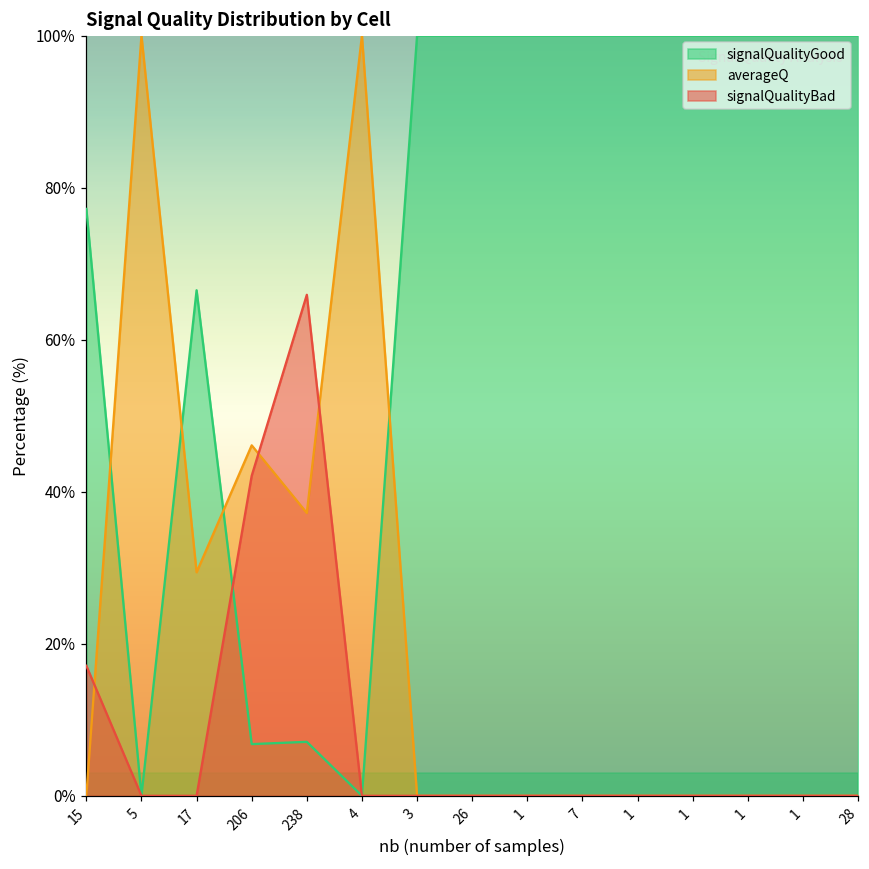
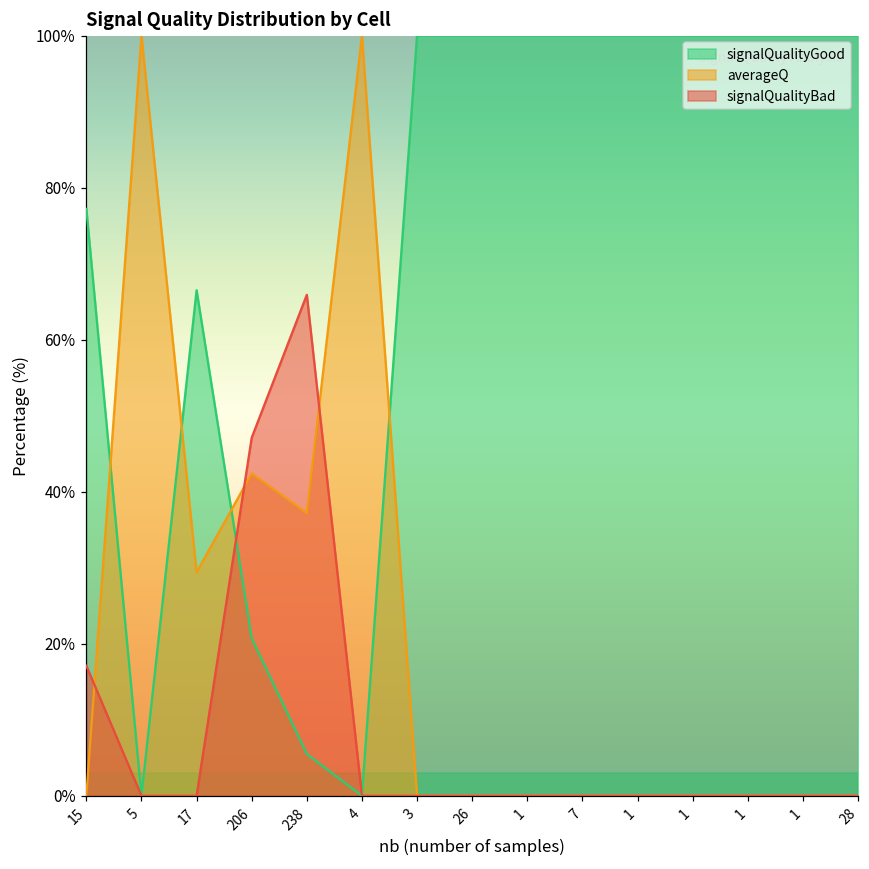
signalQualityGood, 206: 7% -> 21%
averageQ, 206: 46% -> 42%
signalQualityBad, 206: 42% -> 47%
signalQualityGood, 238: 7% -> 6%
